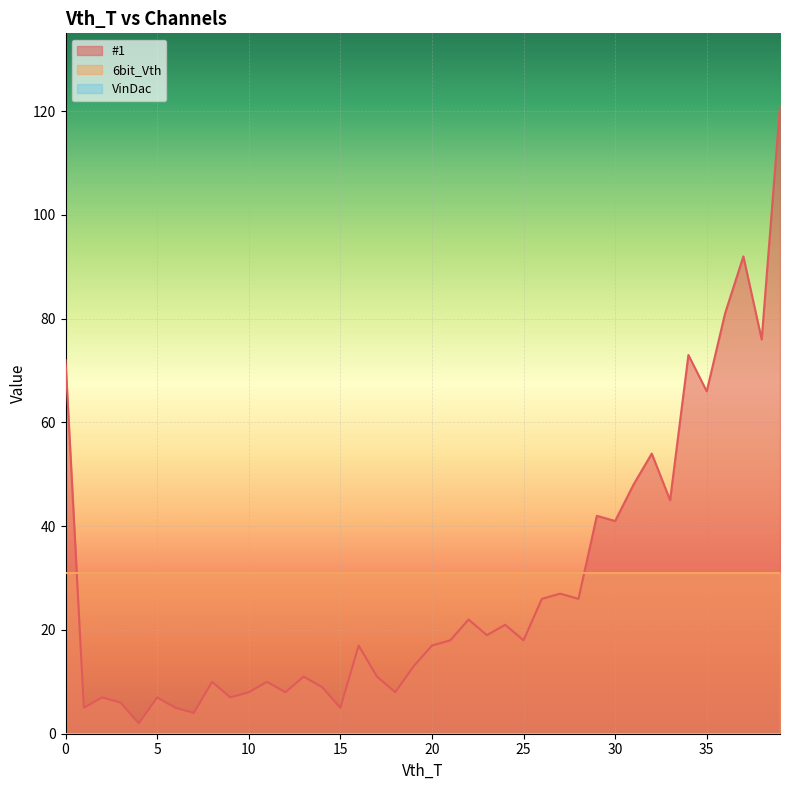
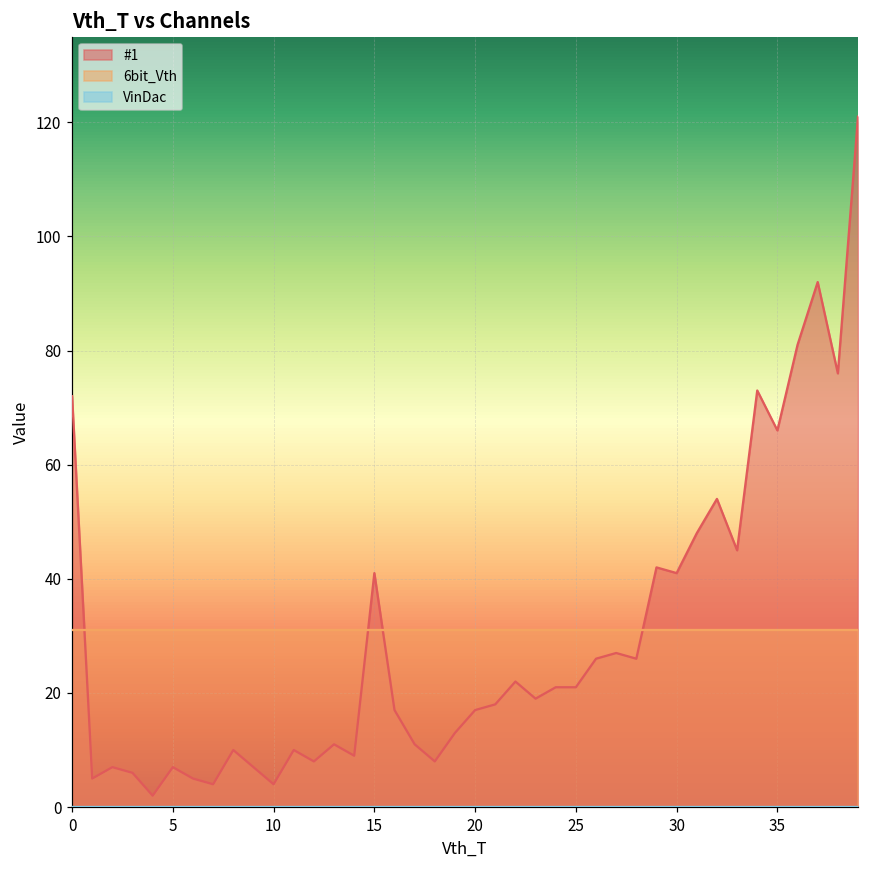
#1, 10: 8 -> 4
#1, 15: 5 -> 41
#1, 25: 18 -> 21
